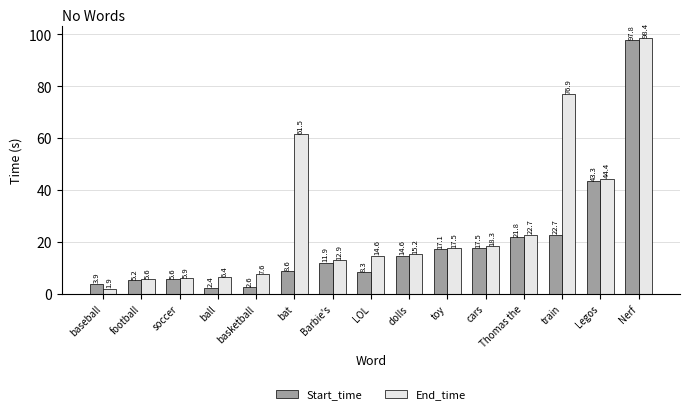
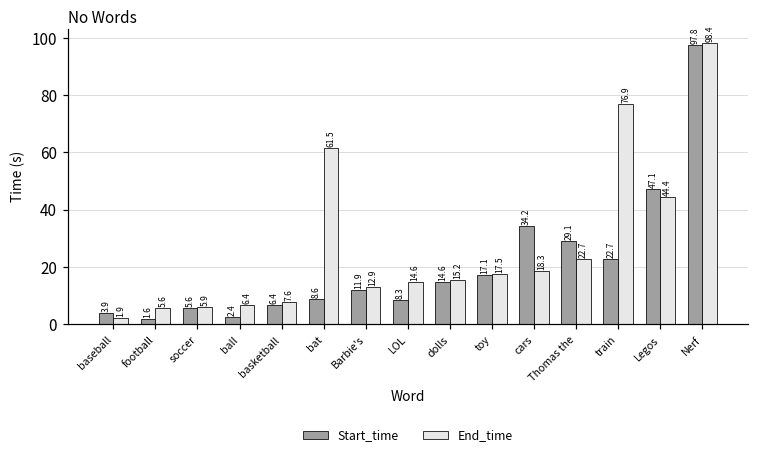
Start_time, football: 5.2 -> 1.6
Start_time, basketball: 2.6 -> 6.4
Start_time, cars: 17.5 -> 34.2
Start_time, Thomas the: 21.8 -> 29.1
Start_time, Legos: 43.3 -> 47.1
